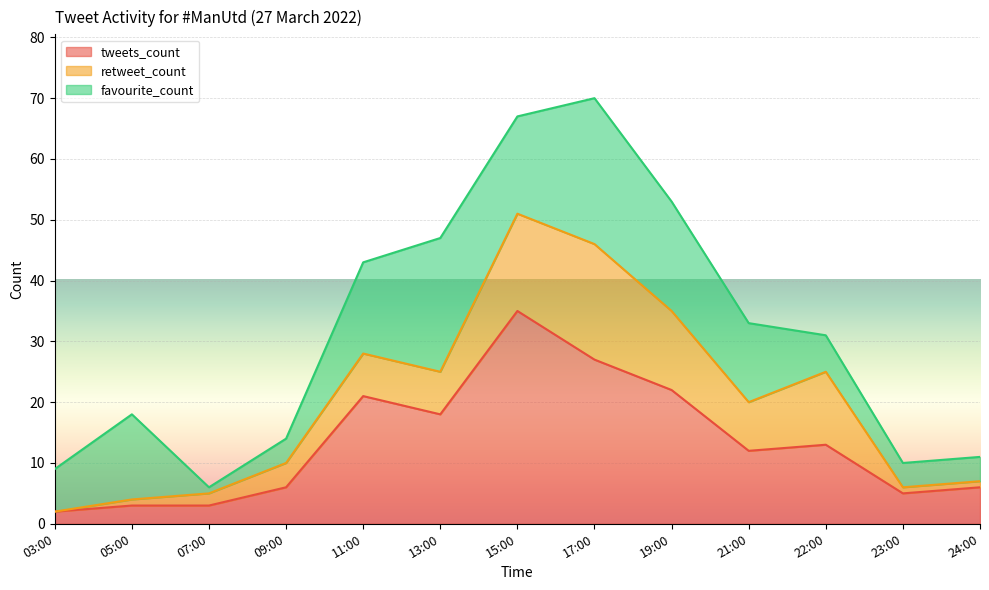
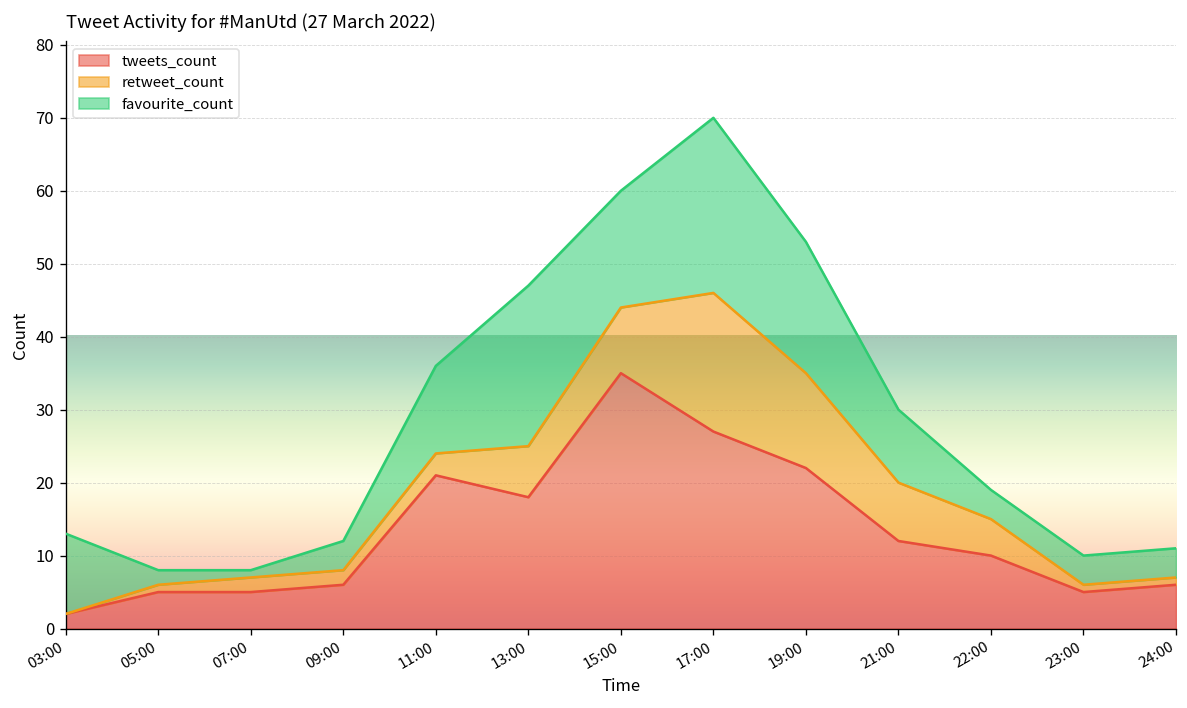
favourite_count, 03:00: 7 -> 11
tweets_count, 05:00: 3 -> 5
favourite_count, 05:00: 14 -> 2
tweets_count, 07:00: 3 -> 5
retweet_count, 09:00: 4 -> 2
retweet_count, 11:00: 7 -> 3
favourite_count, 11:00: 15 -> 12
retweet_count, 15:00: 16 -> 9
favourite_count, 21:00: 13 -> 10
tweets_count, 22:00: 13 -> 10
retweet_count, 22:00: 12 -> 5
favourite_count, 22:00: 6 -> 4
